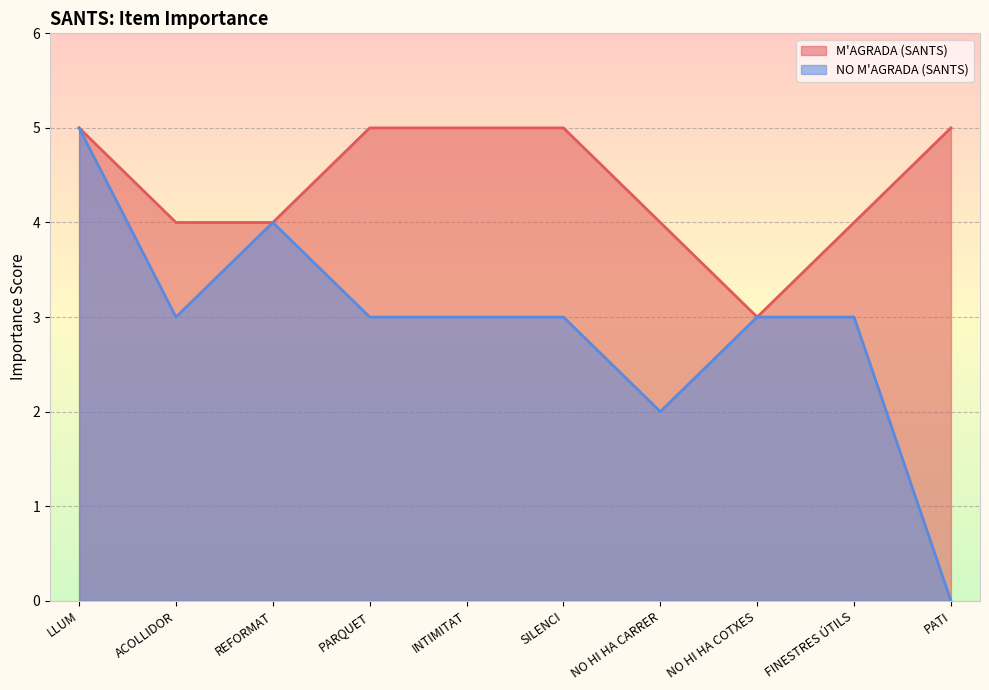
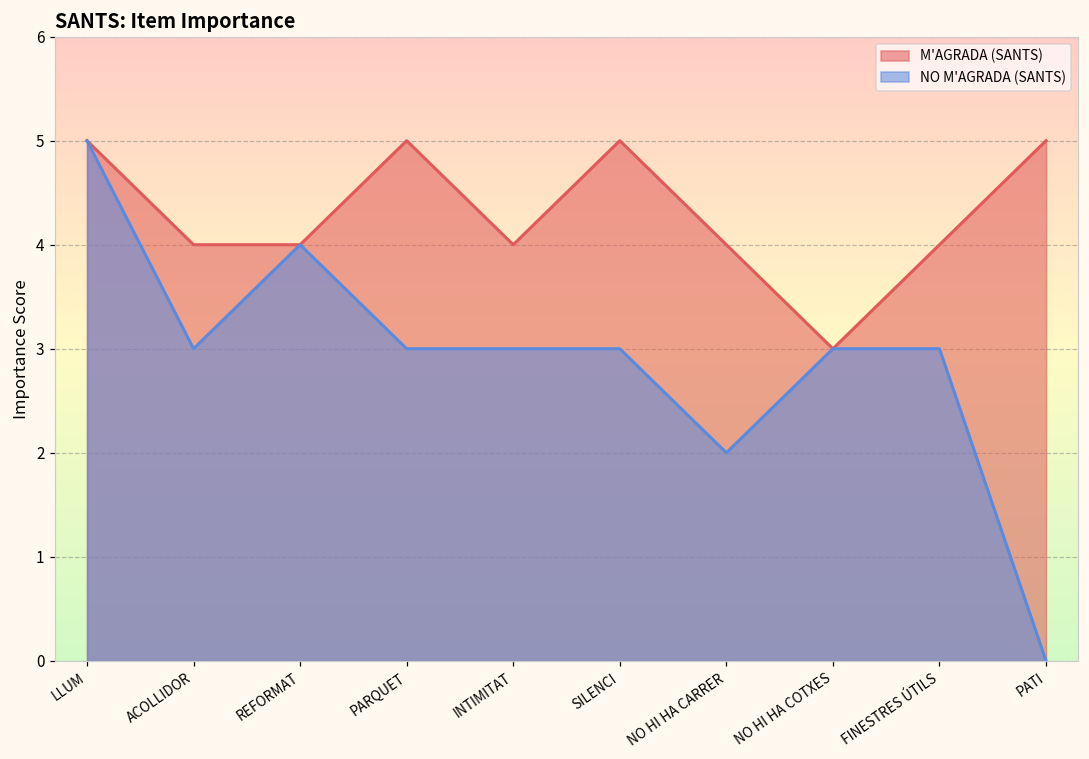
M'AGRADA (SANTS), INTIMITAT: 5 -> 4
